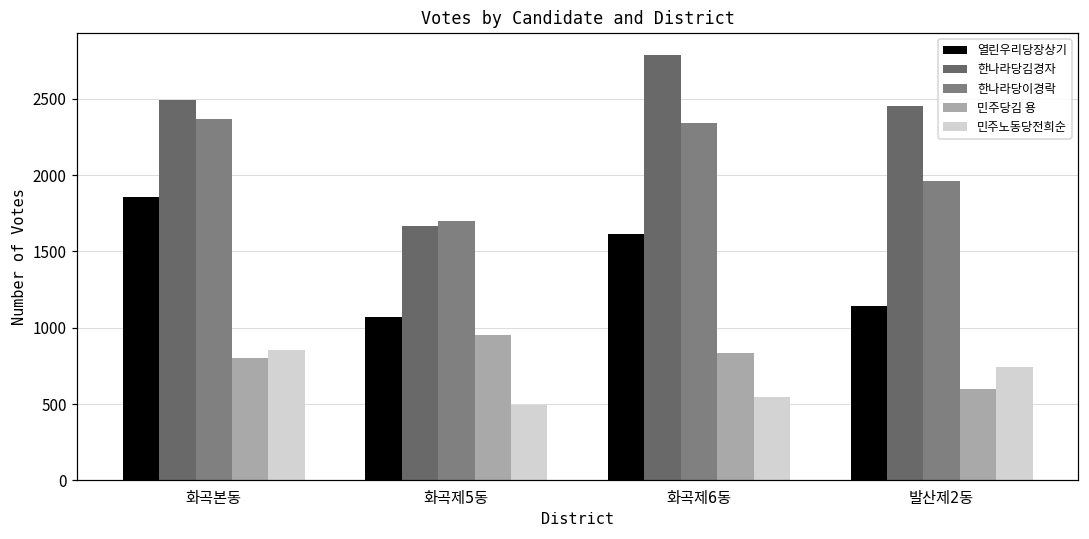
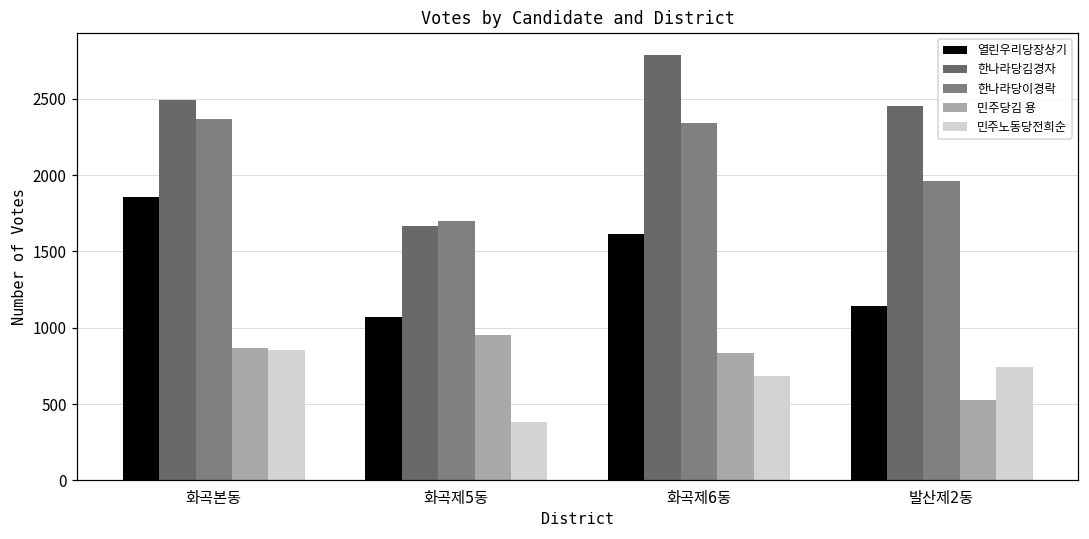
민주당김 용, 화곡본동: 800 -> 870
민주노동당전희순, 화곡제5동: 500 -> 380
민주노동당전희순, 화곡제6동: 550 -> 680
민주당김 용, 발산제2동: 600 -> 530
